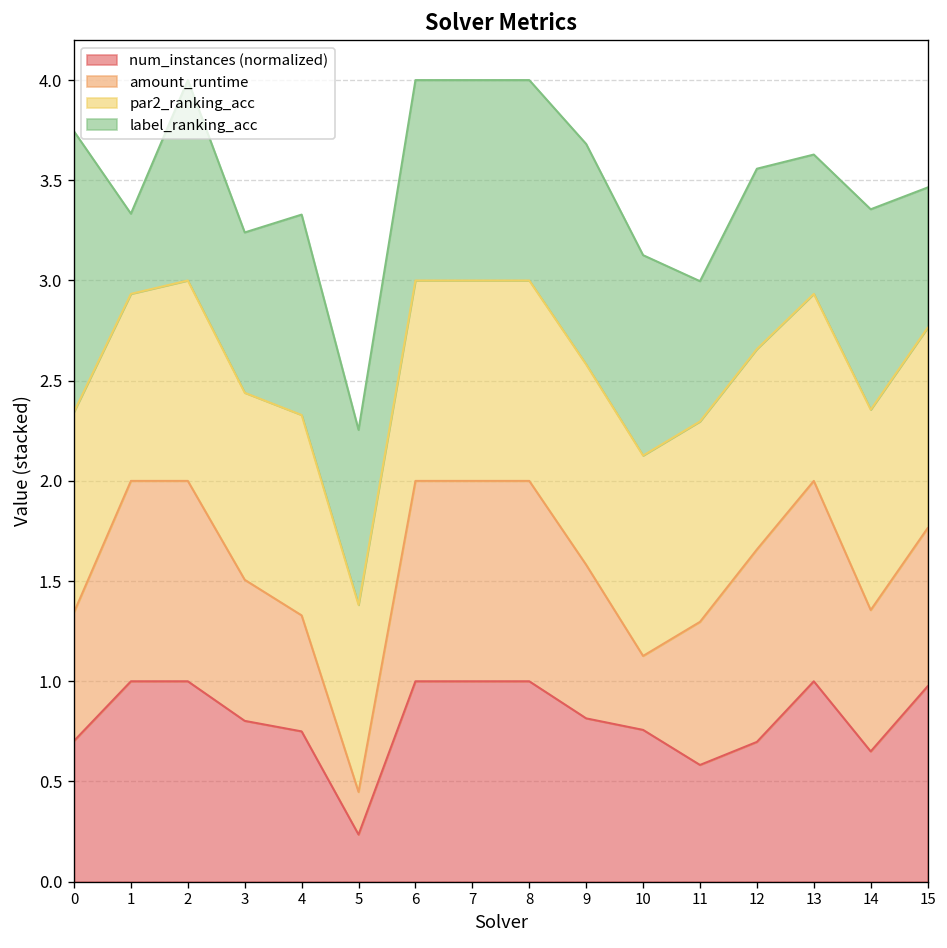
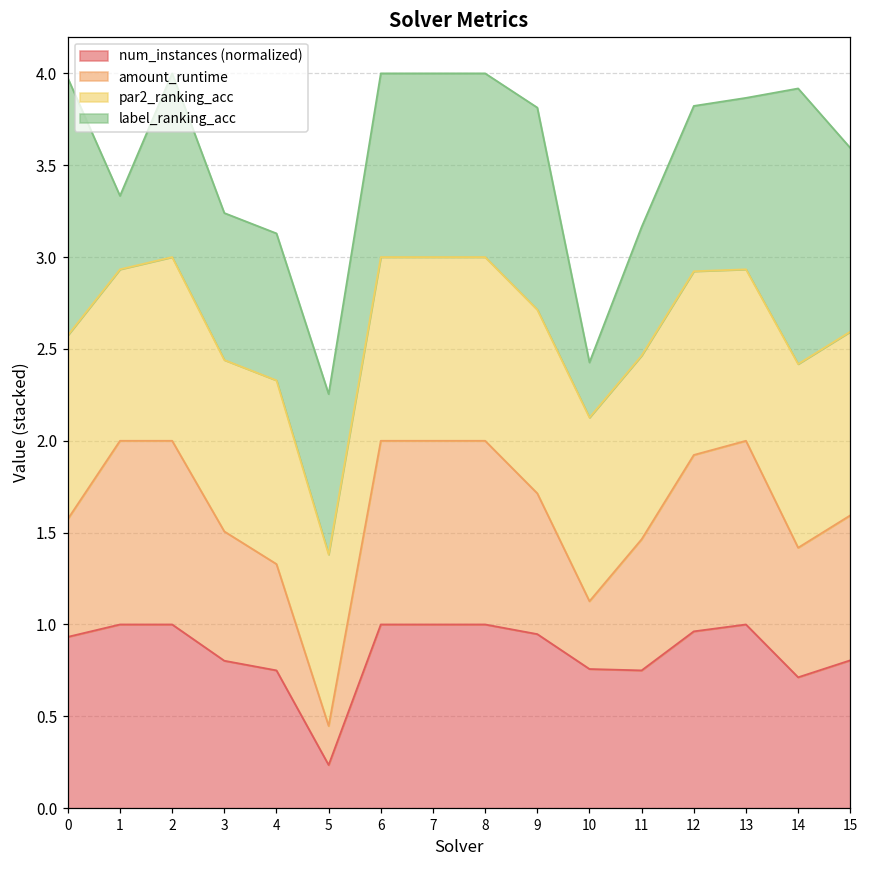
num_instances (normalized), 0: 0.70 -> 0.93
label_ranking_acc, 4: 1.0 -> 0.8
num_instances (normalized), 9: 0.82 -> 0.95
label_ranking_acc, 10: 1.0 -> 0.3
num_instances (normalized), 11: 0.58 -> 0.75
num_instances (normalized), 12: 0.70 -> 0.96
label_ranking_acc, 13: 0.70 -> 0.93
num_instances (normalized), 14: 0.65 -> 0.71
label_ranking_acc, 14: 1.0 -> 1.5
num_instances (normalized), 15: 0.98 -> 0.81
label_ranking_acc, 15: 0.7 -> 1.0
